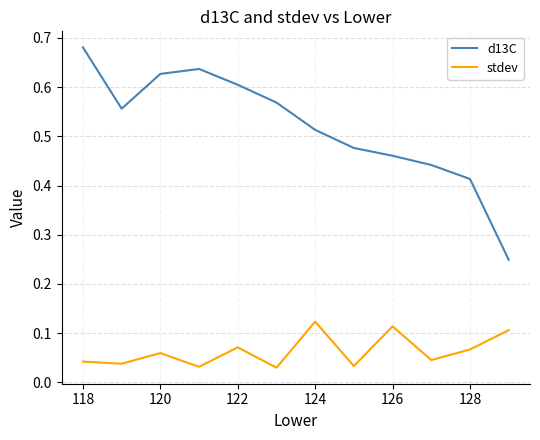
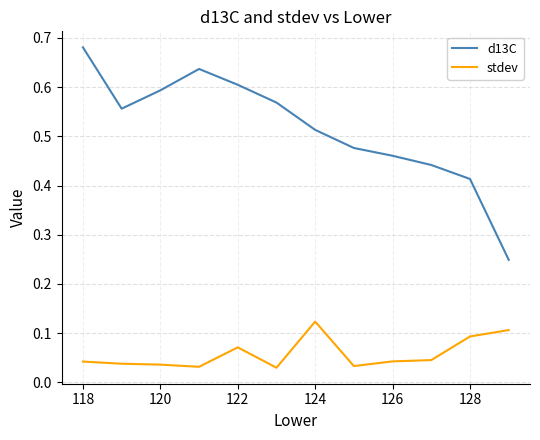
d13C, 120: 0.63 -> 0.59
stdev, 120: 0.06 -> 0.04
stdev, 126: 0.11 -> 0.04
stdev, 128: 0.07 -> 0.09
